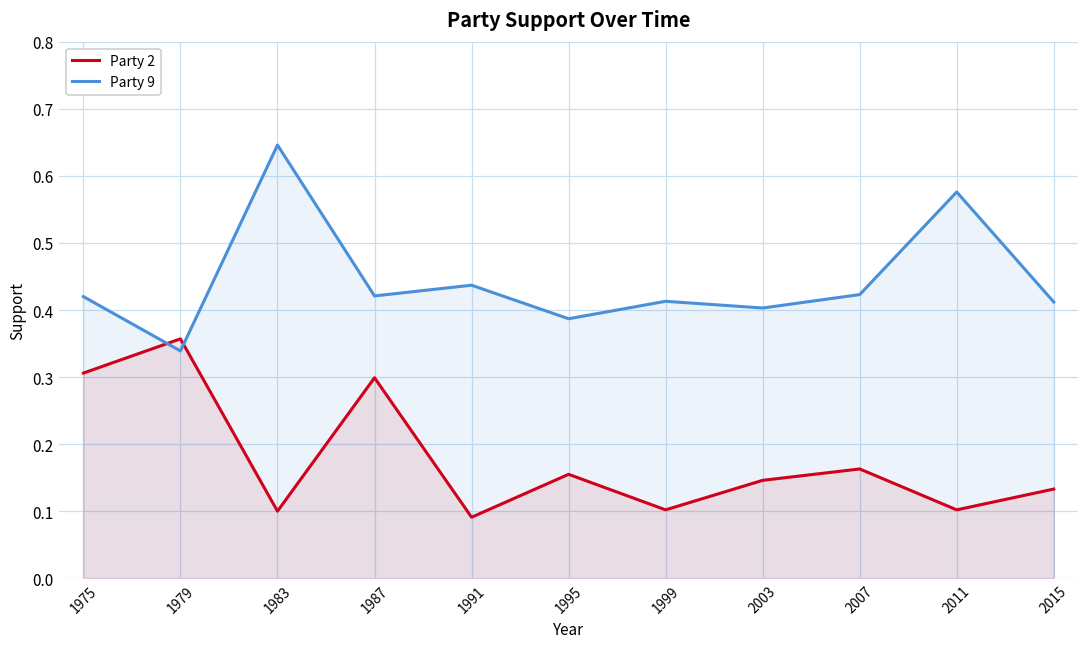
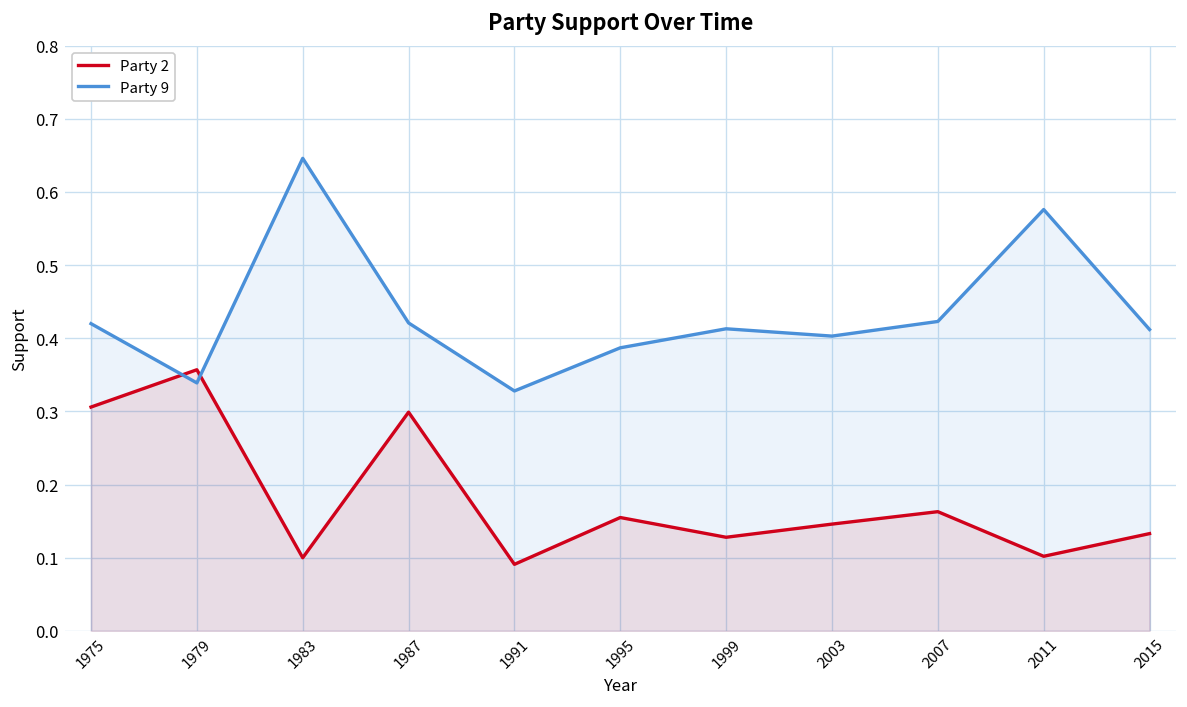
Party 9, 1991: 0.44 -> 0.33
Party 2, 1999: 0.10 -> 0.13
